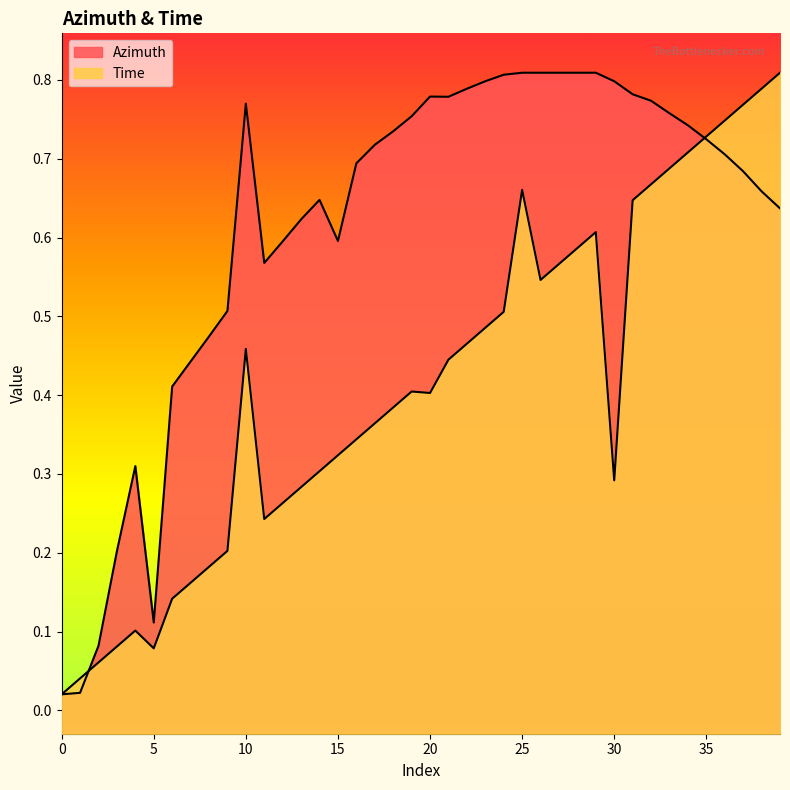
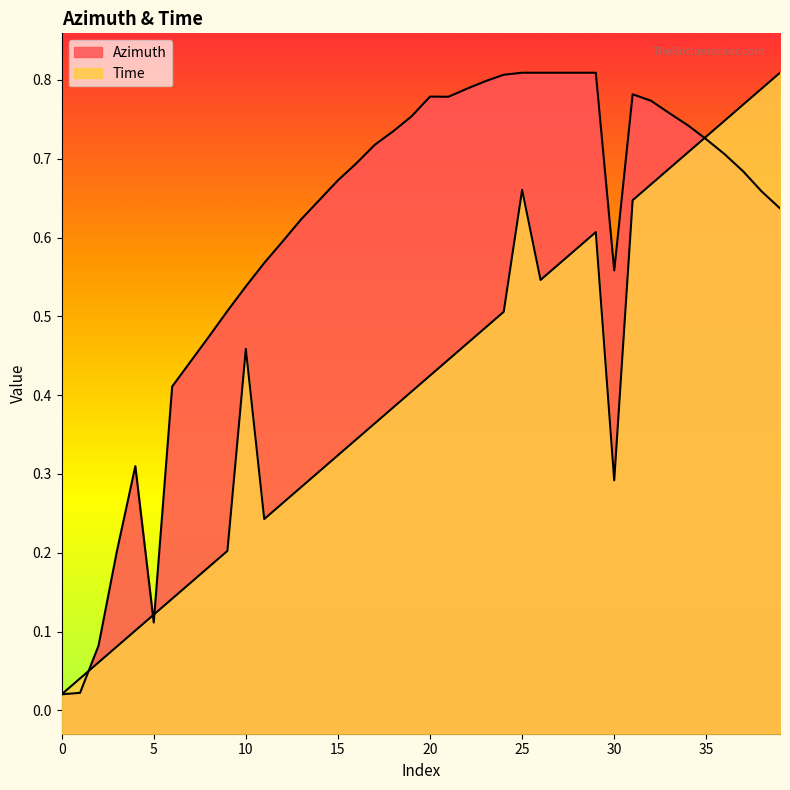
Time, 5: 0.08 -> 0.12
Azimuth, 10: 0.77 -> 0.54
Azimuth, 15: 0.60 -> 0.67
Time, 20: 0.40 -> 0.42
Azimuth, 30: 0.80 -> 0.56
